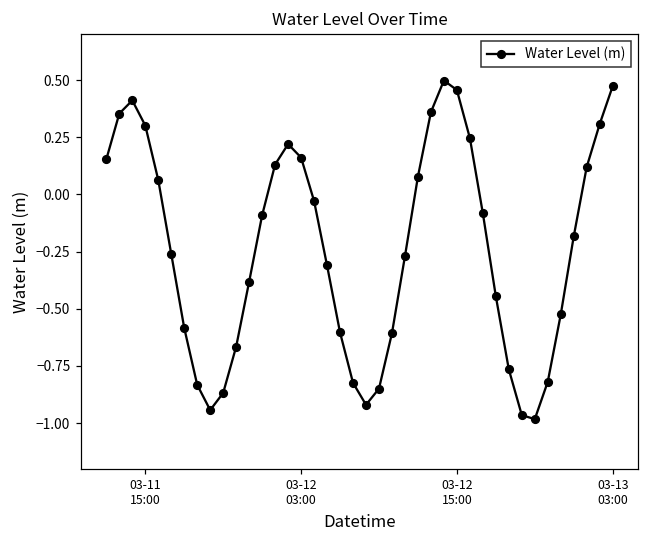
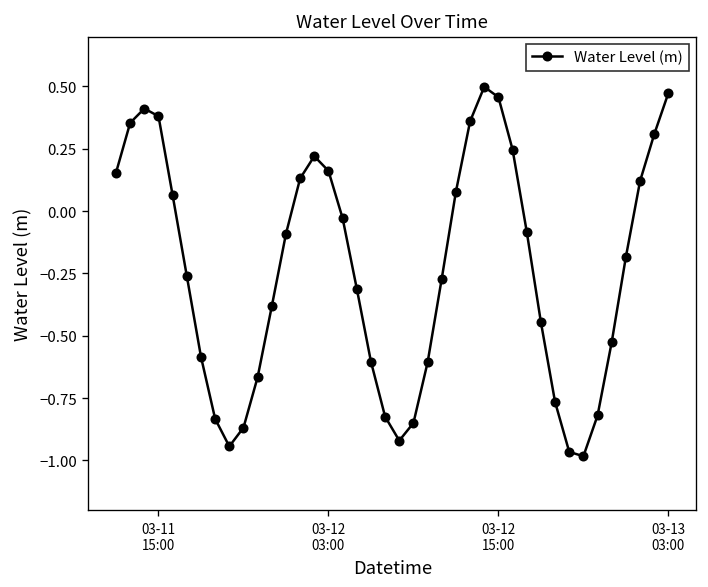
03-11 15:00: 0.30 -> 0.38
